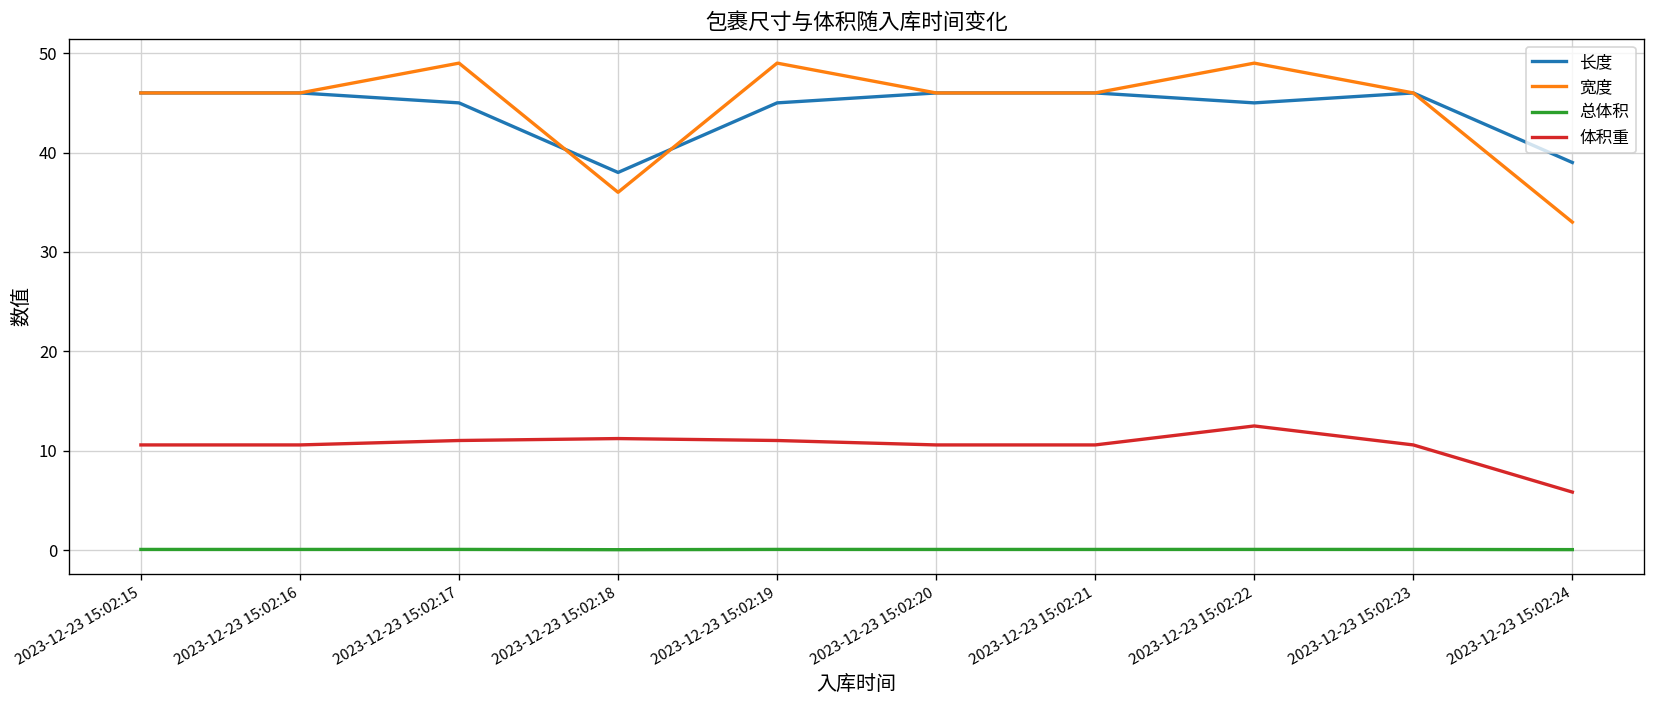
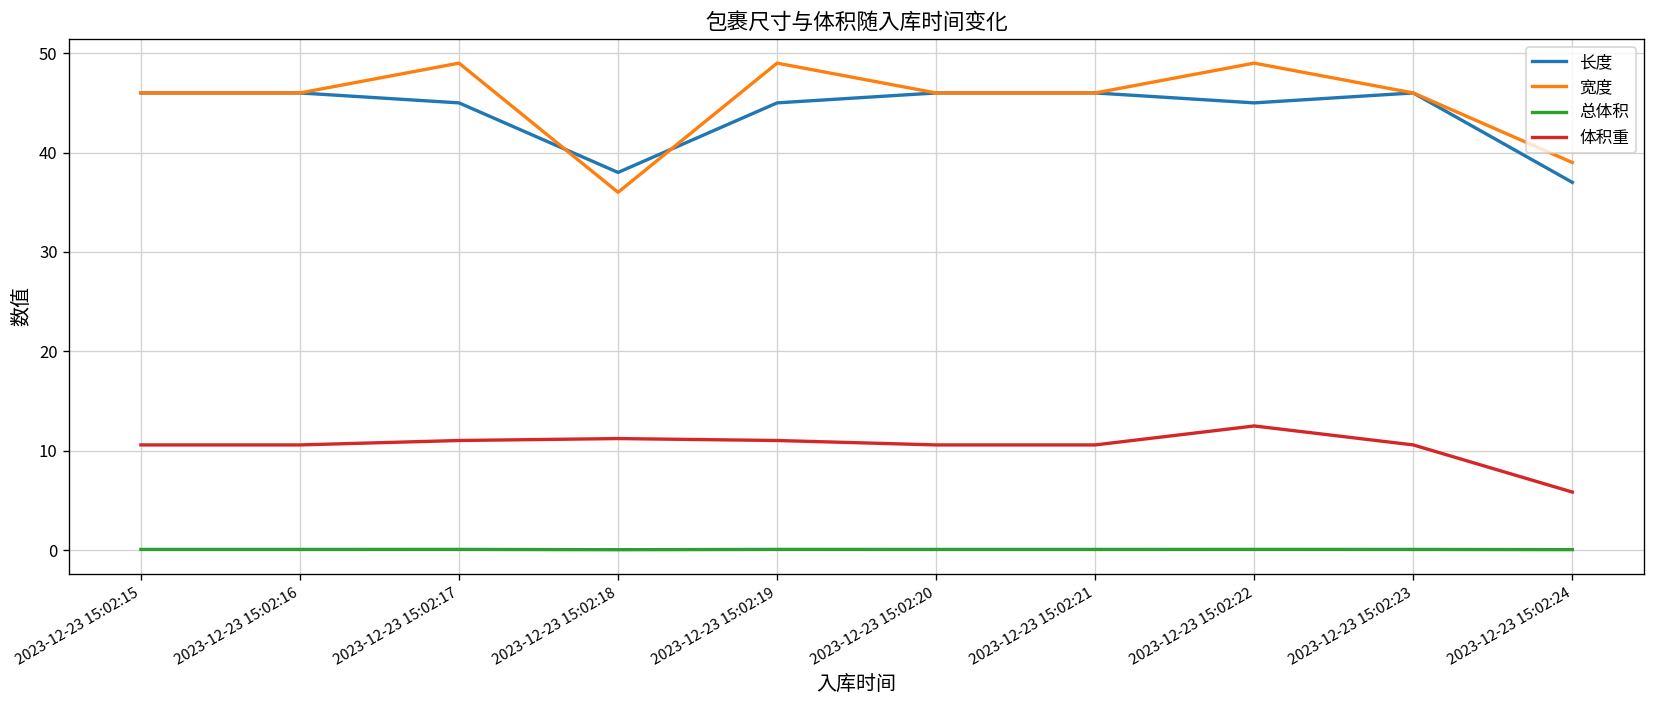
长度, 2023-12-23 15:02:24: 39 -> 37
宽度, 2023-12-23 15:02:24: 33 -> 39
